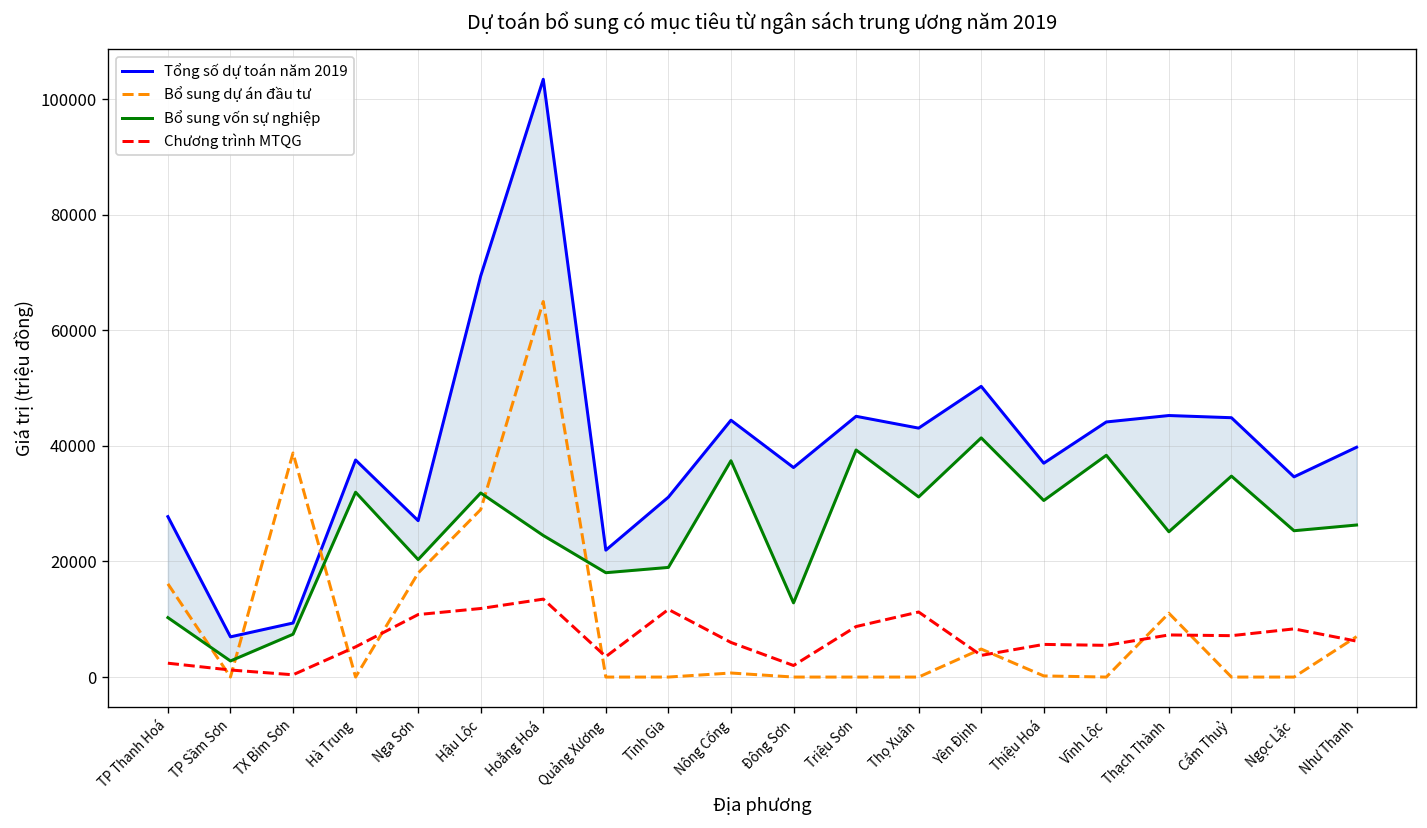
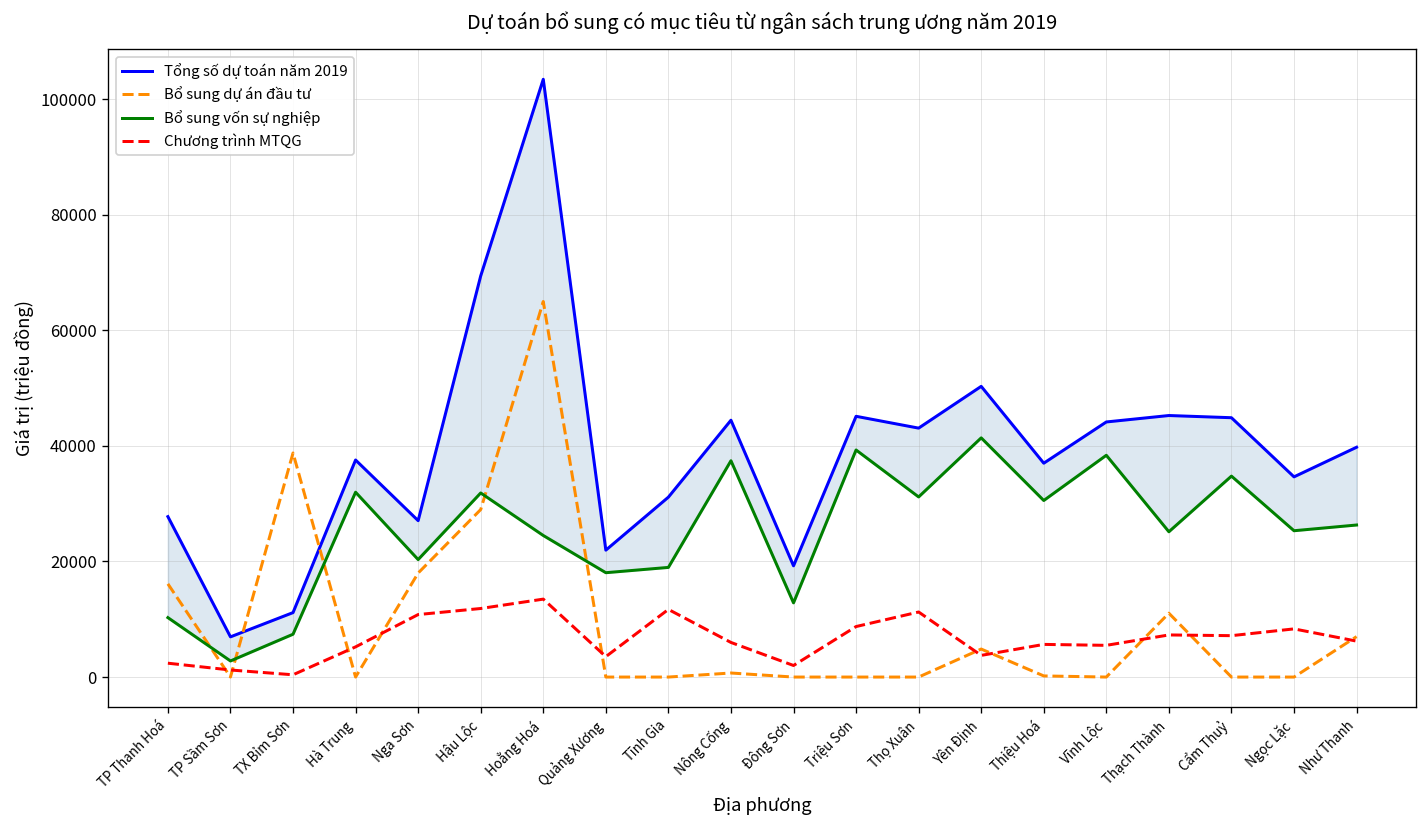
Tổng số dự toán năm 2019, TX Bỉm Sơn: 9000 -> 11000
Tổng số dự toán năm 2019, Đông Sơn: 36000 -> 19000
